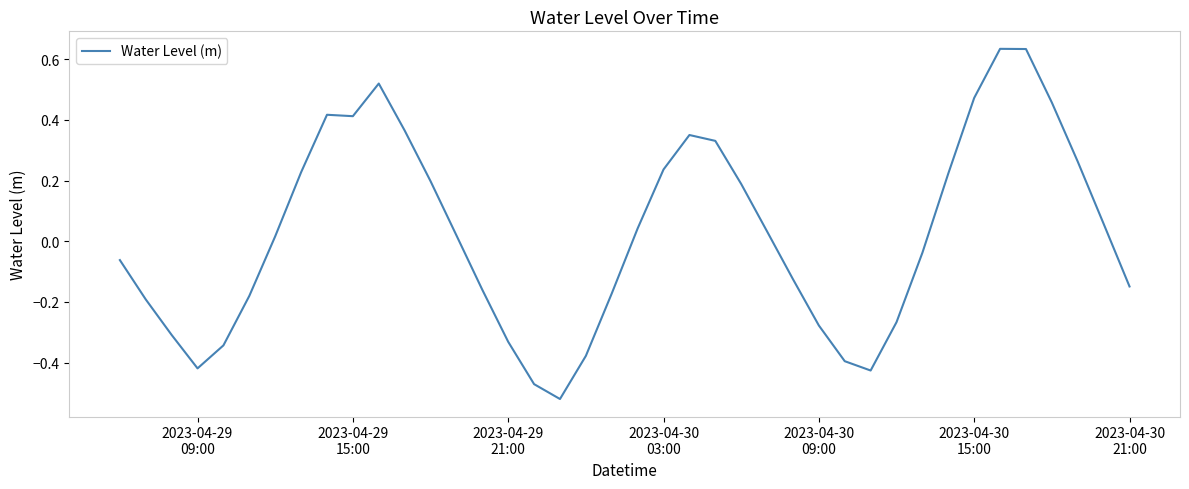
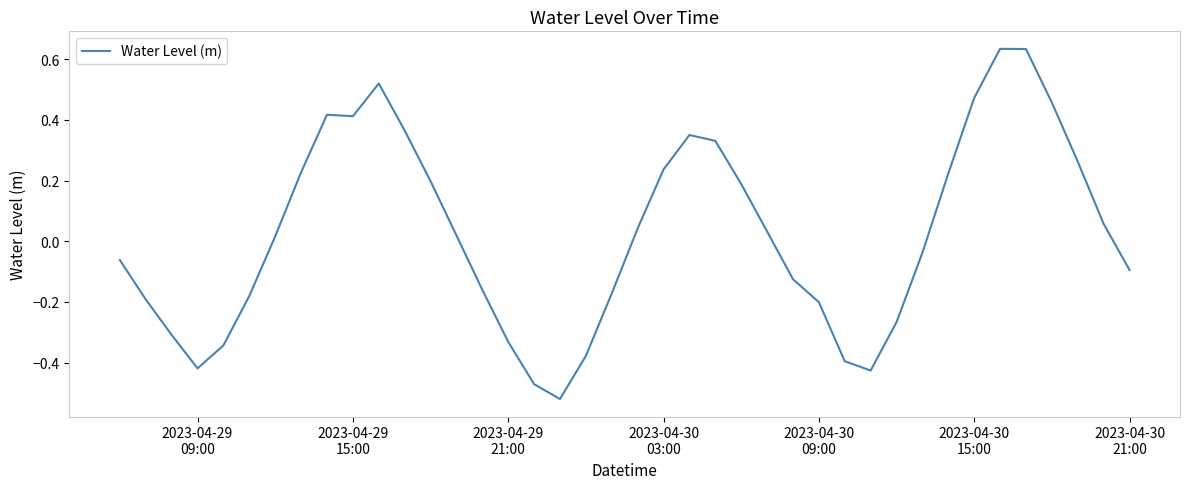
2023-04-30 09:00: -0.28 -> -0.20
2023-04-30 21:00: -0.15 -> -0.09
